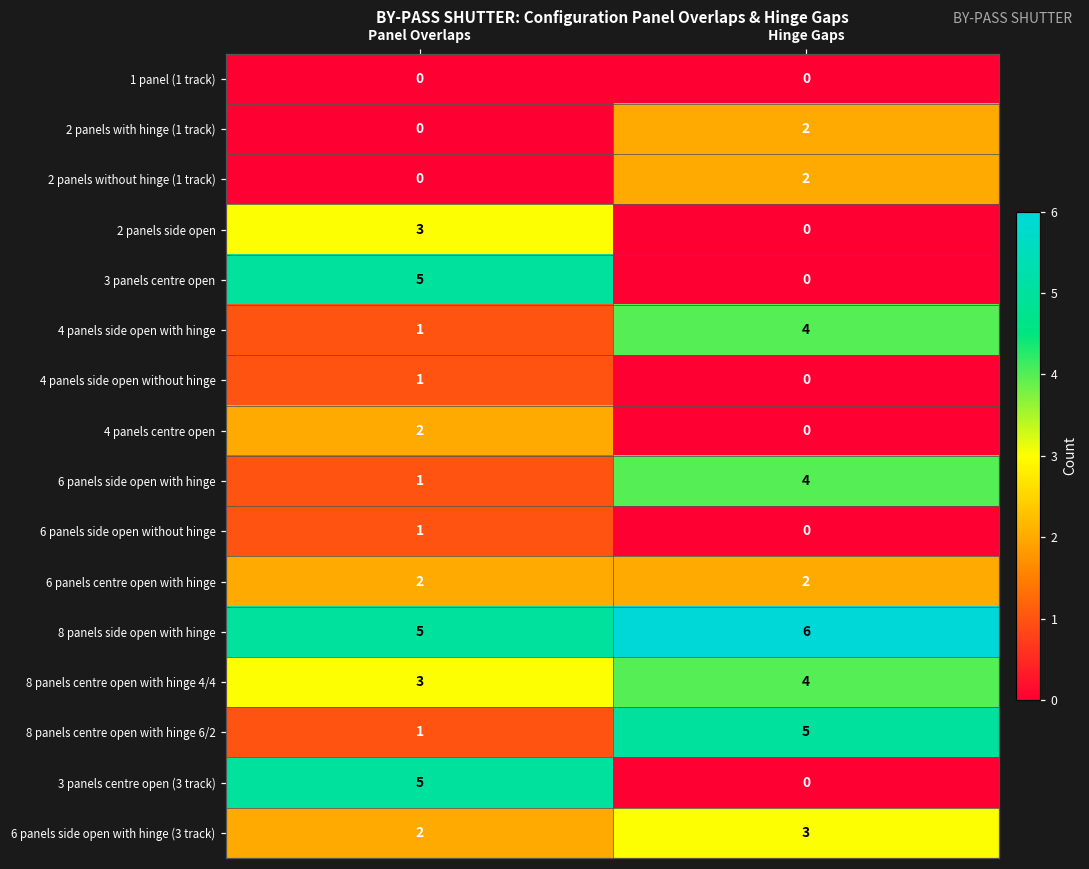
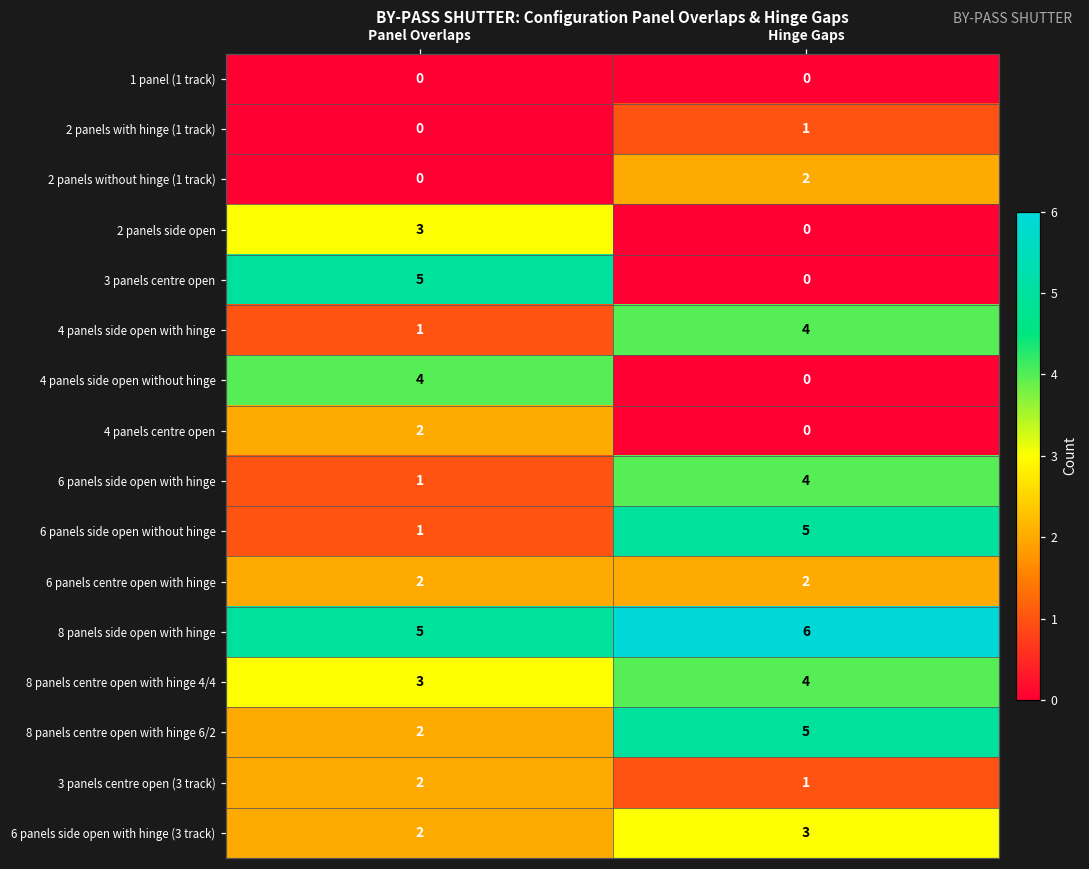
2 panels with hinge (1 track), Hinge Gaps: 2 -> 1
4 panels side open without hinge, Panel Overlaps: 1 -> 4
6 panels side open without hinge, Hinge Gaps: 0 -> 5
8 panels centre open with hinge 6/2, Panel Overlaps: 1 -> 2
3 panels centre open (3 track), Panel Overlaps: 5 -> 2
3 panels centre open (3 track), Hinge Gaps: 0 -> 1
